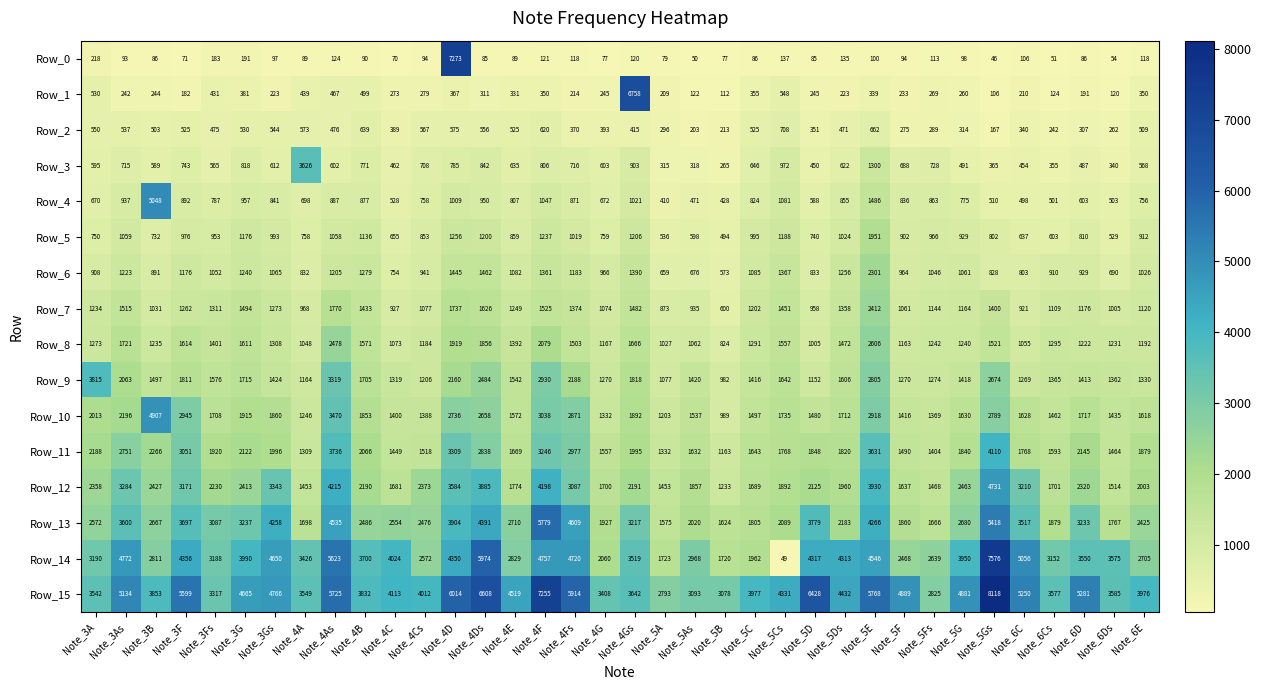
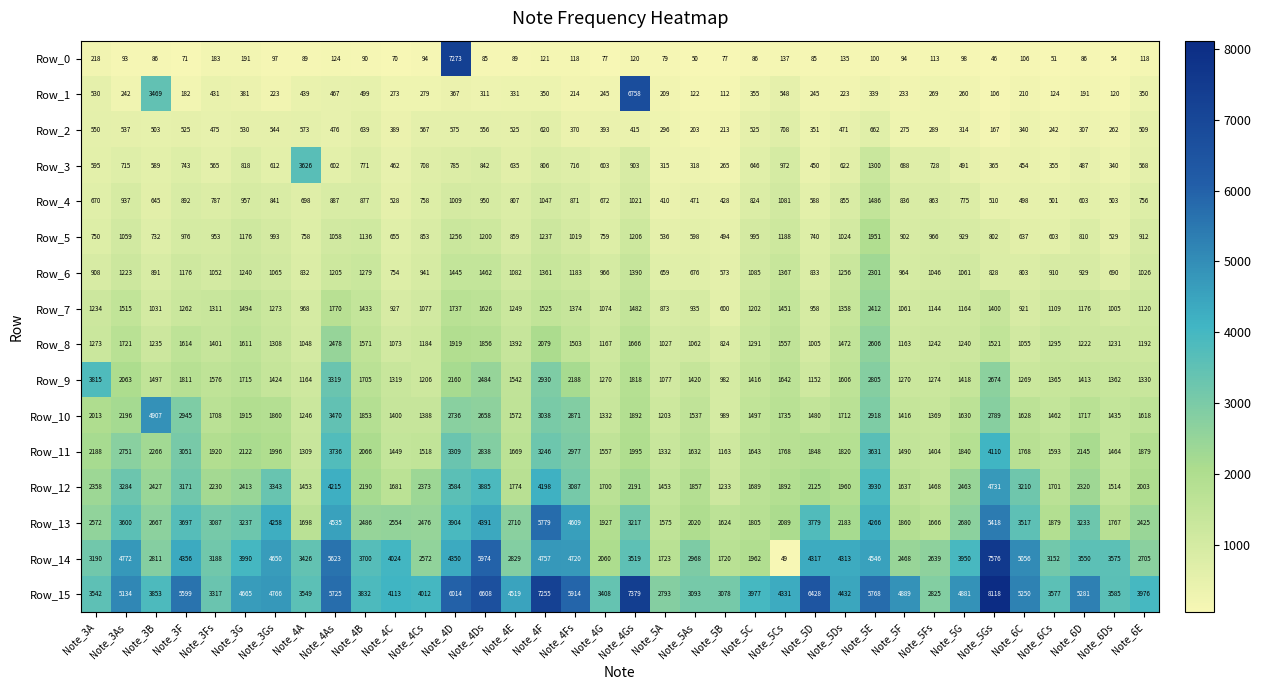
Row_1, Note_3B: 244 -> 3469
Row_4, Note_3B: 5048 -> 645
Row_15, Note_4Gs: 3642 -> 7379
